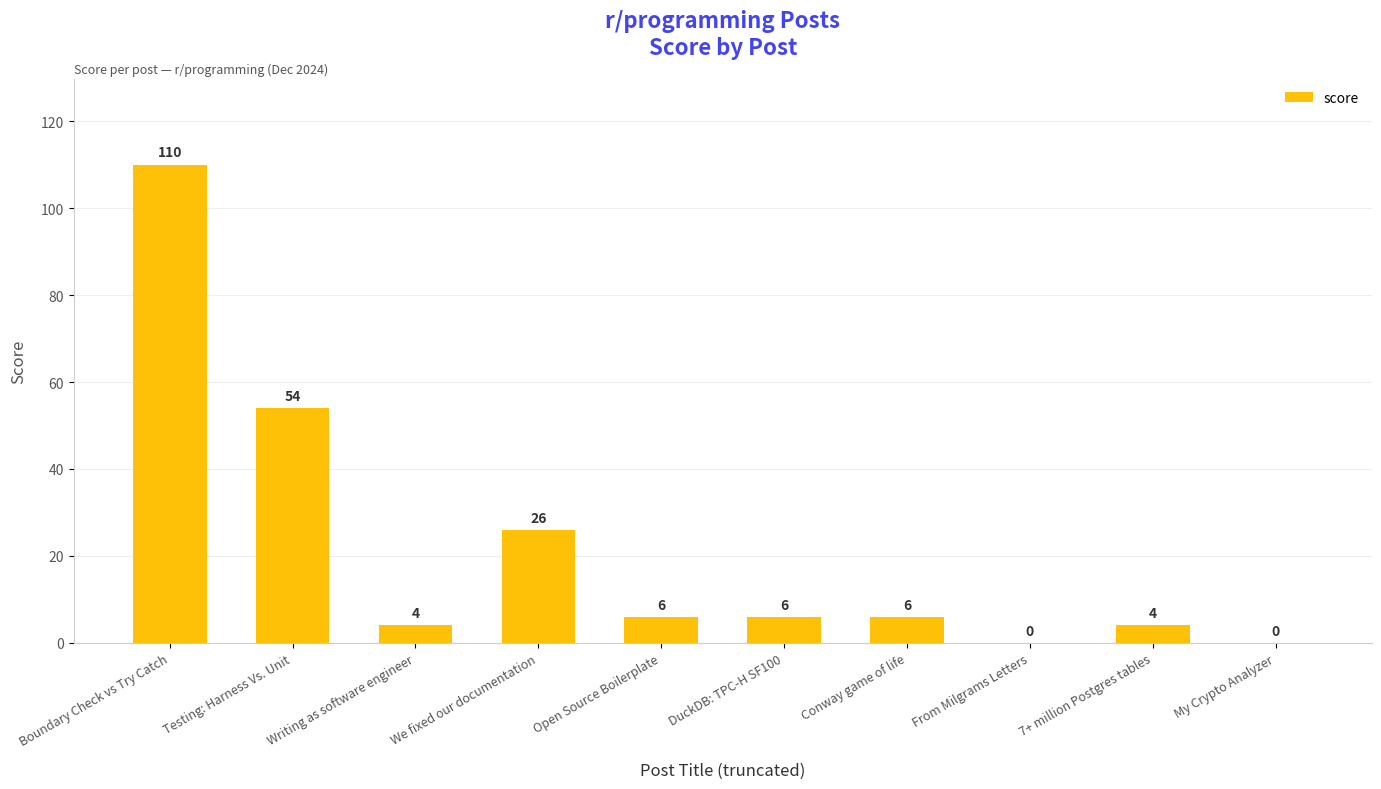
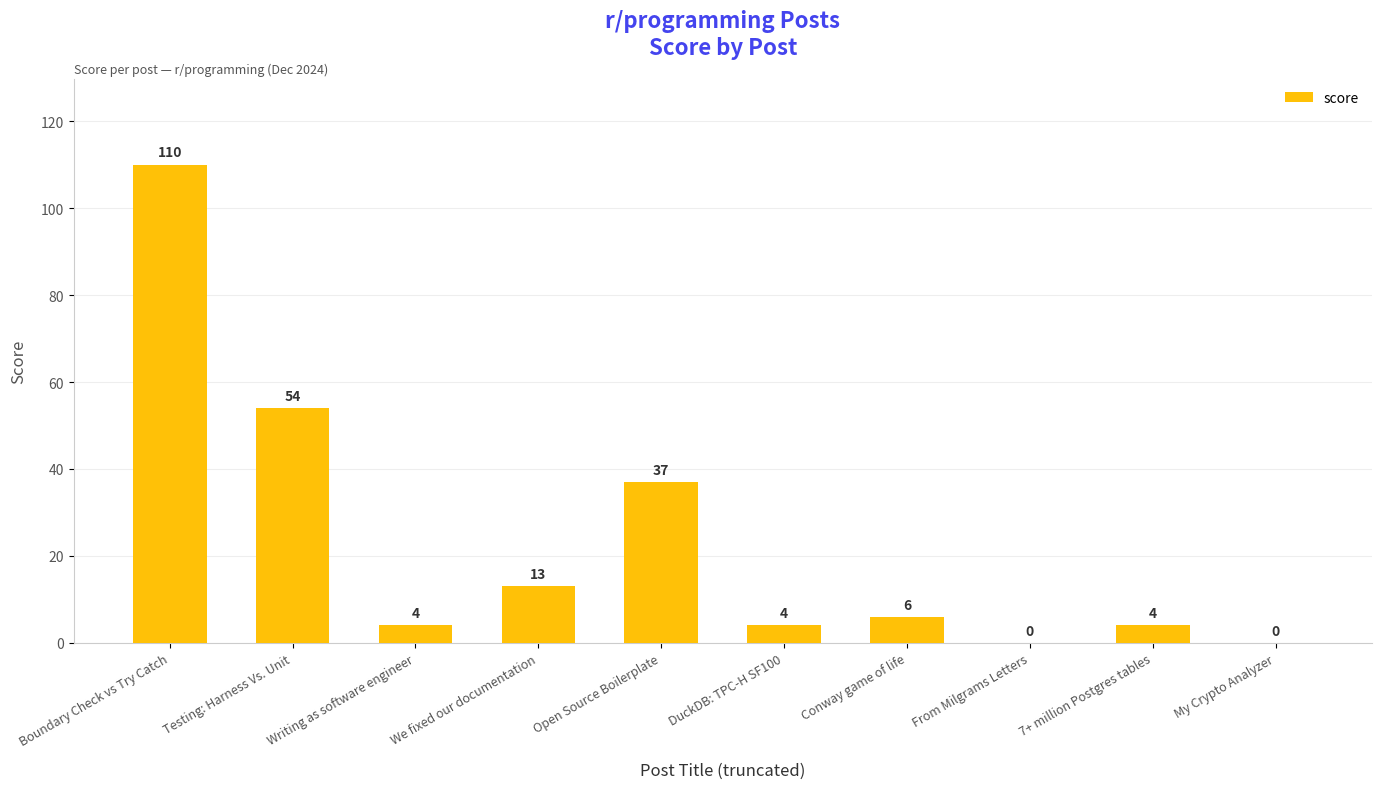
We fixed our documentation: 26 -> 13
Open Source Boilerplate: 6 -> 37
DuckDB: TPC-H SF100: 6 -> 4
